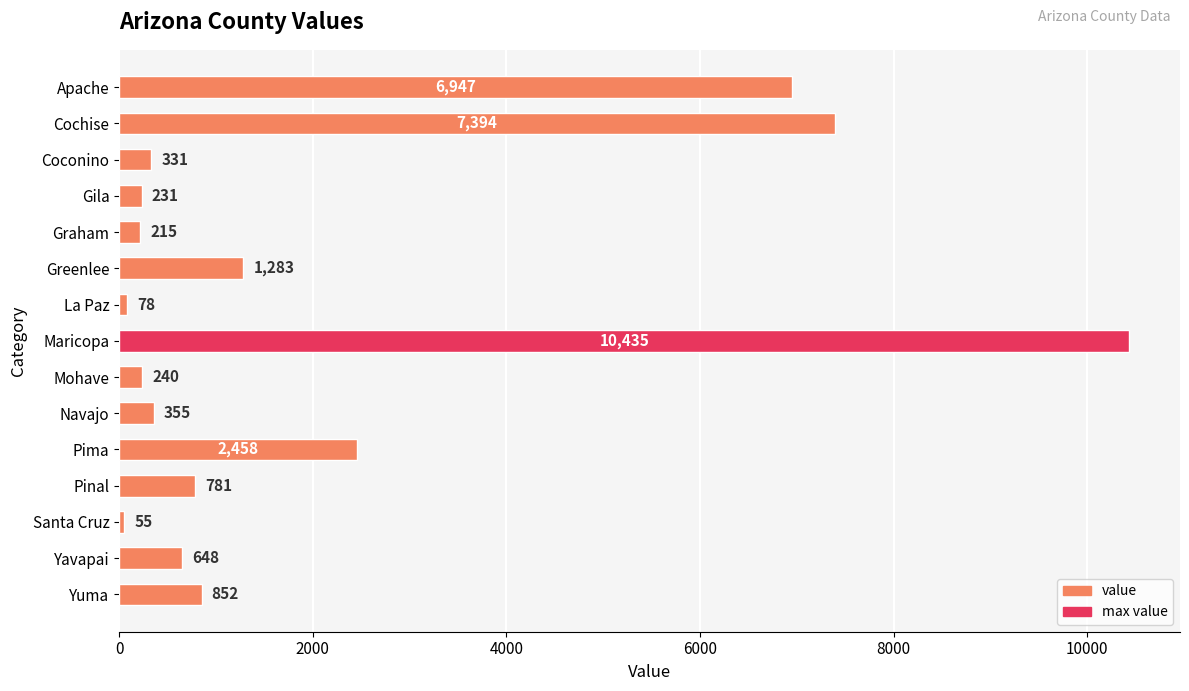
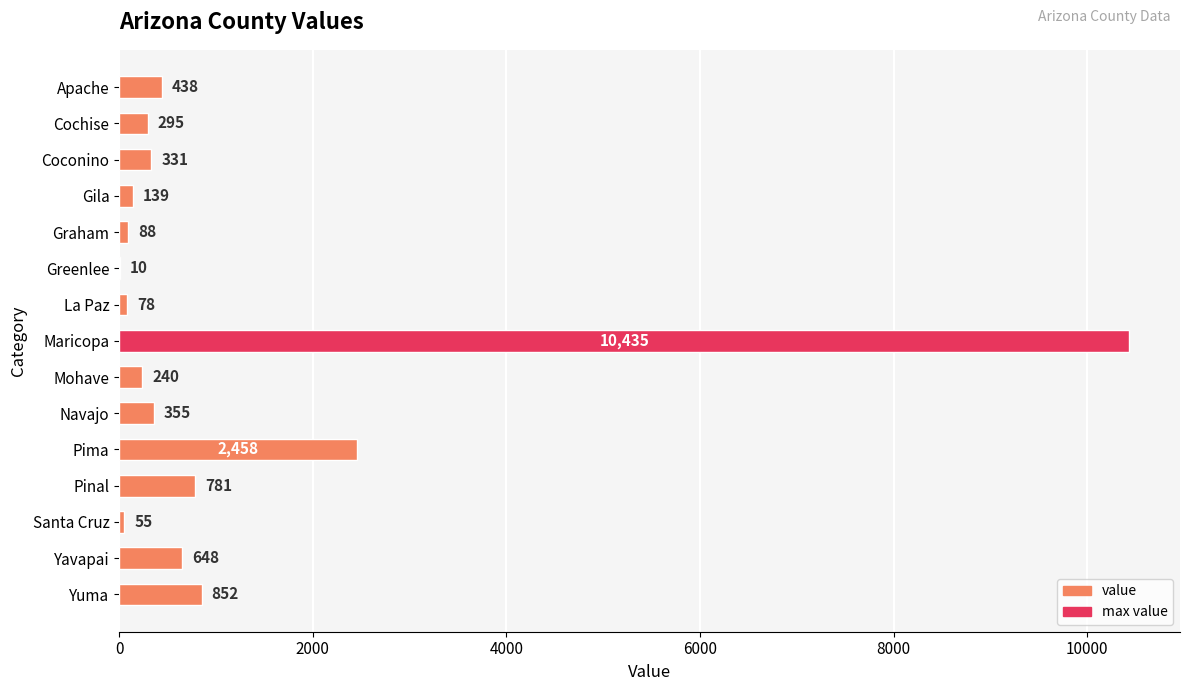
Apache: 6,947 -> 438
Cochise: 7,394 -> 295
Gila: 231 -> 139
Graham: 215 -> 88
Greenlee: 1,283 -> 10
